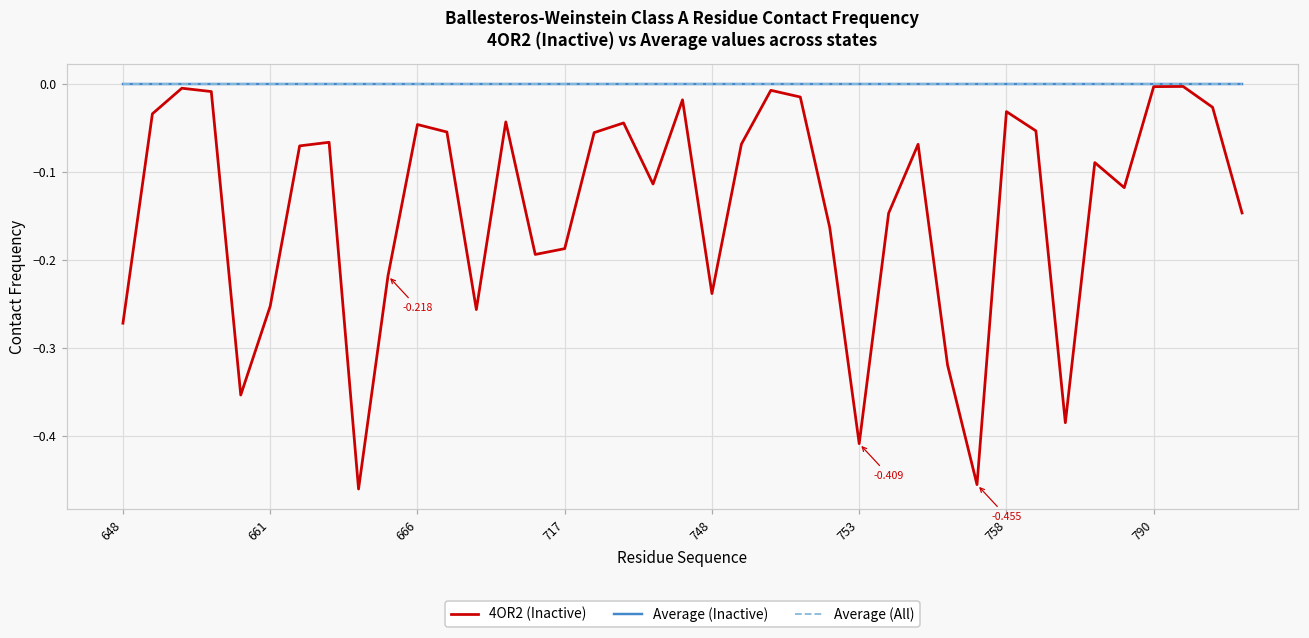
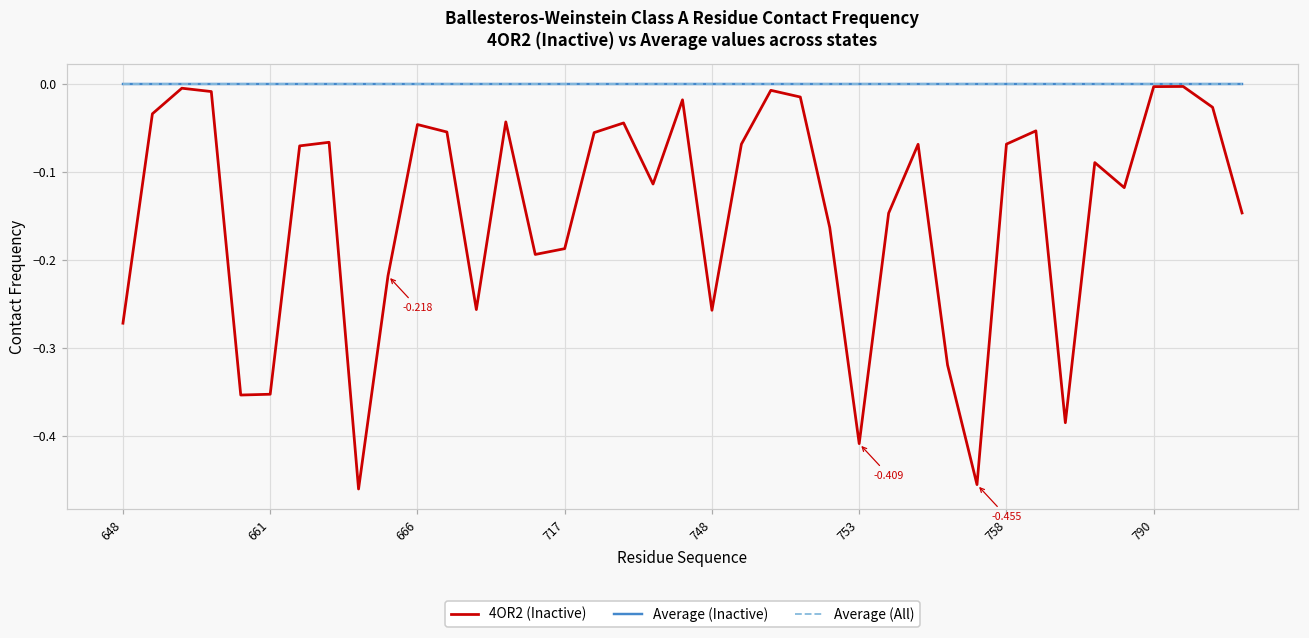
4OR2 (Inactive), 661: -0.25 -> -0.35
4OR2 (Inactive), 748: -0.24 -> -0.26
4OR2 (Inactive), 758: -0.03 -> -0.07
